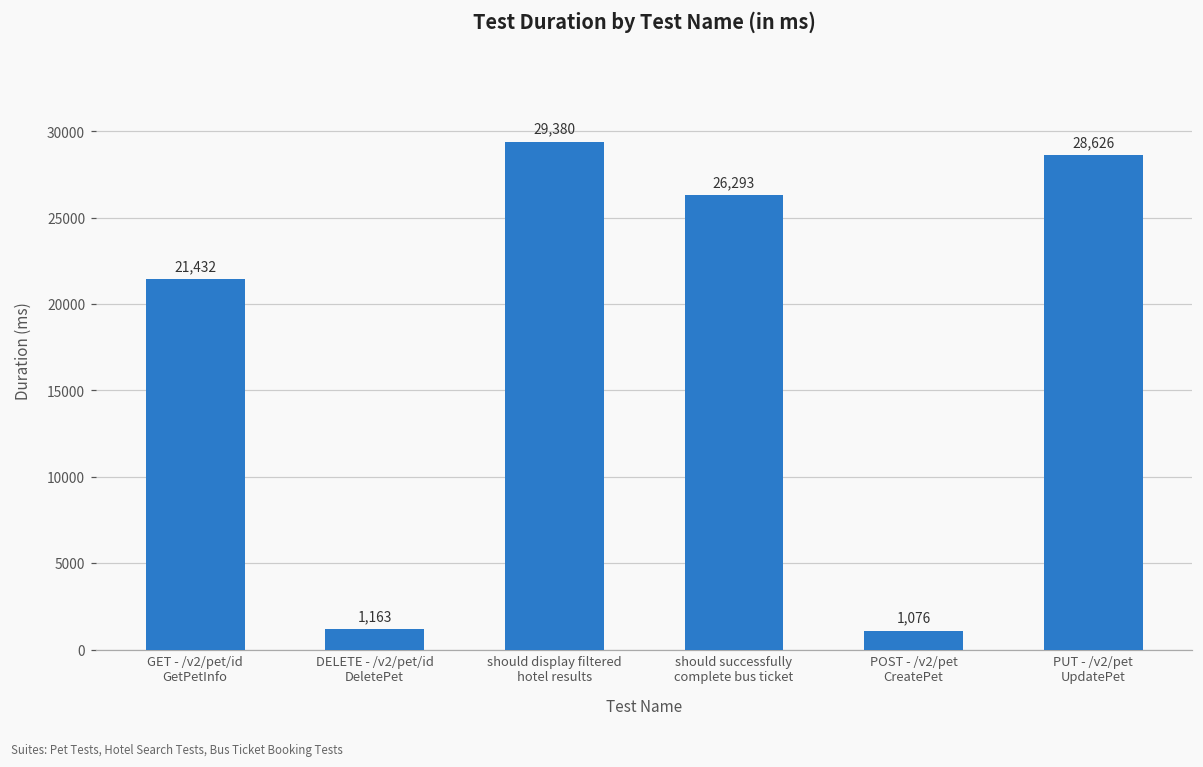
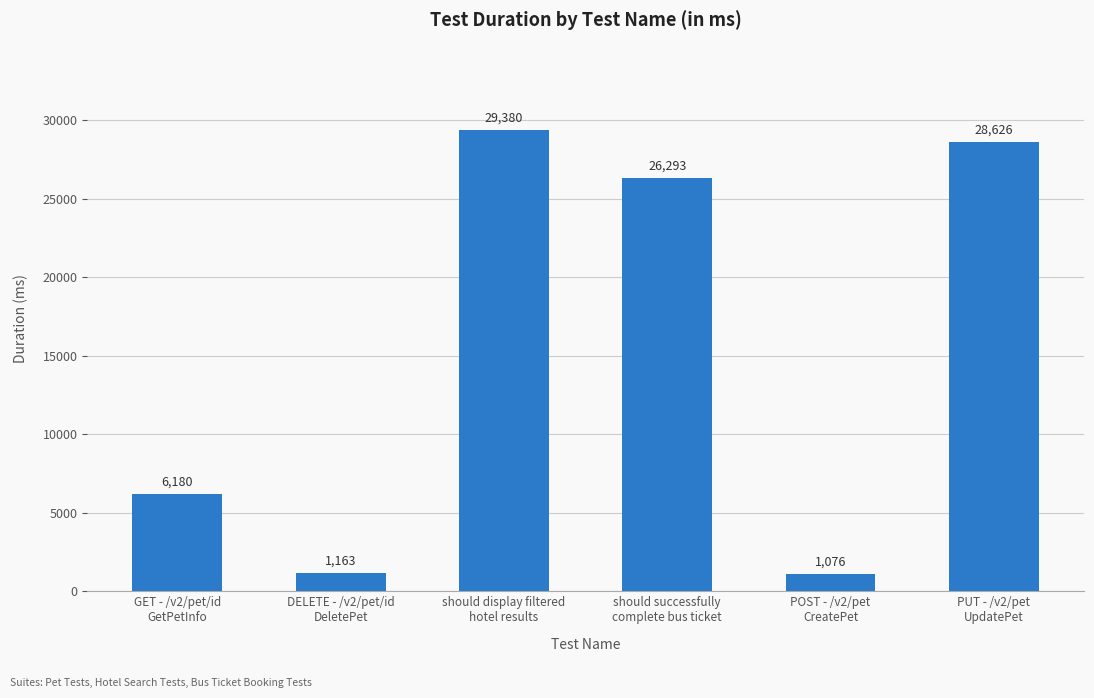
GET - /v2/pet/id GetPetInfo: 21,432 -> 6,180
